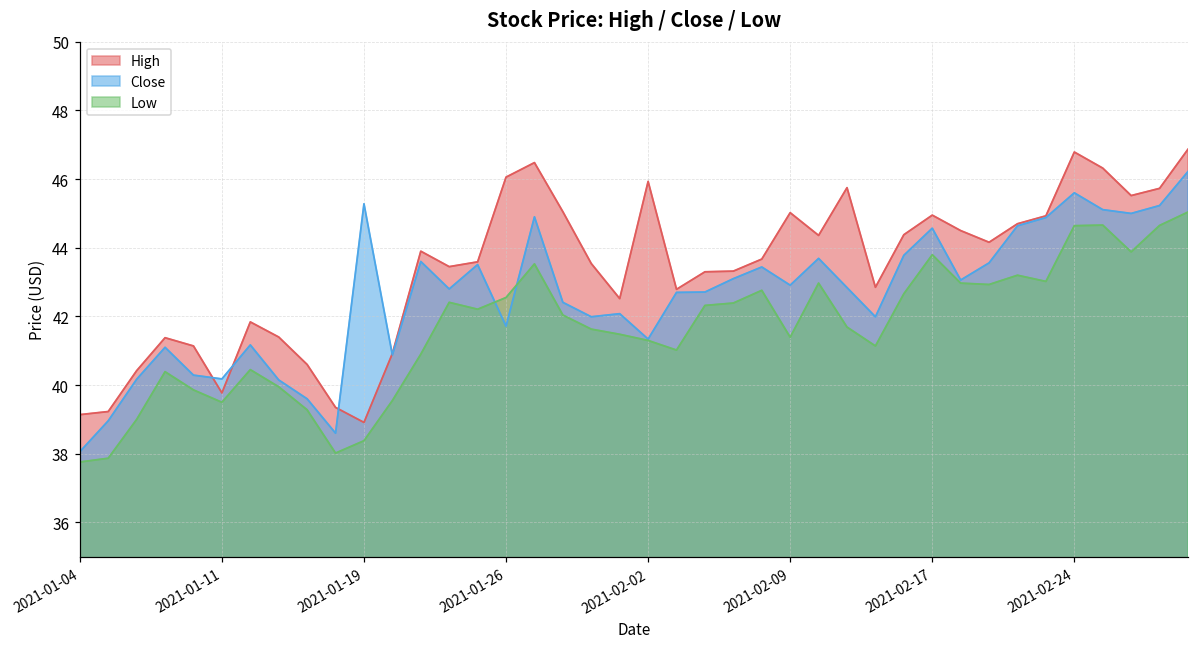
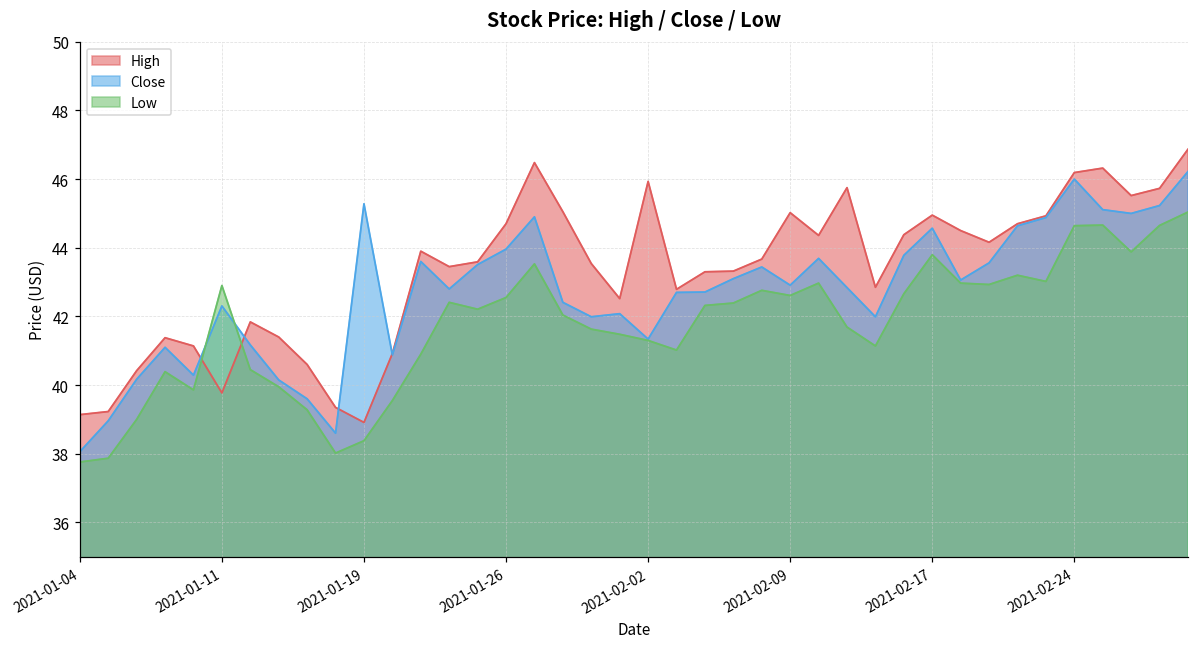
Close, 2021-01-11: 40.2 -> 42.3
Low, 2021-01-11: 39.5 -> 42.9
High, 2021-01-26: 46.1 -> 44.7
Close, 2021-01-26: 41.7 -> 44.0
Low, 2021-02-09: 41.4 -> 42.6
High, 2021-02-24: 46.8 -> 46.2
Close, 2021-02-24: 45.6 -> 46.0
